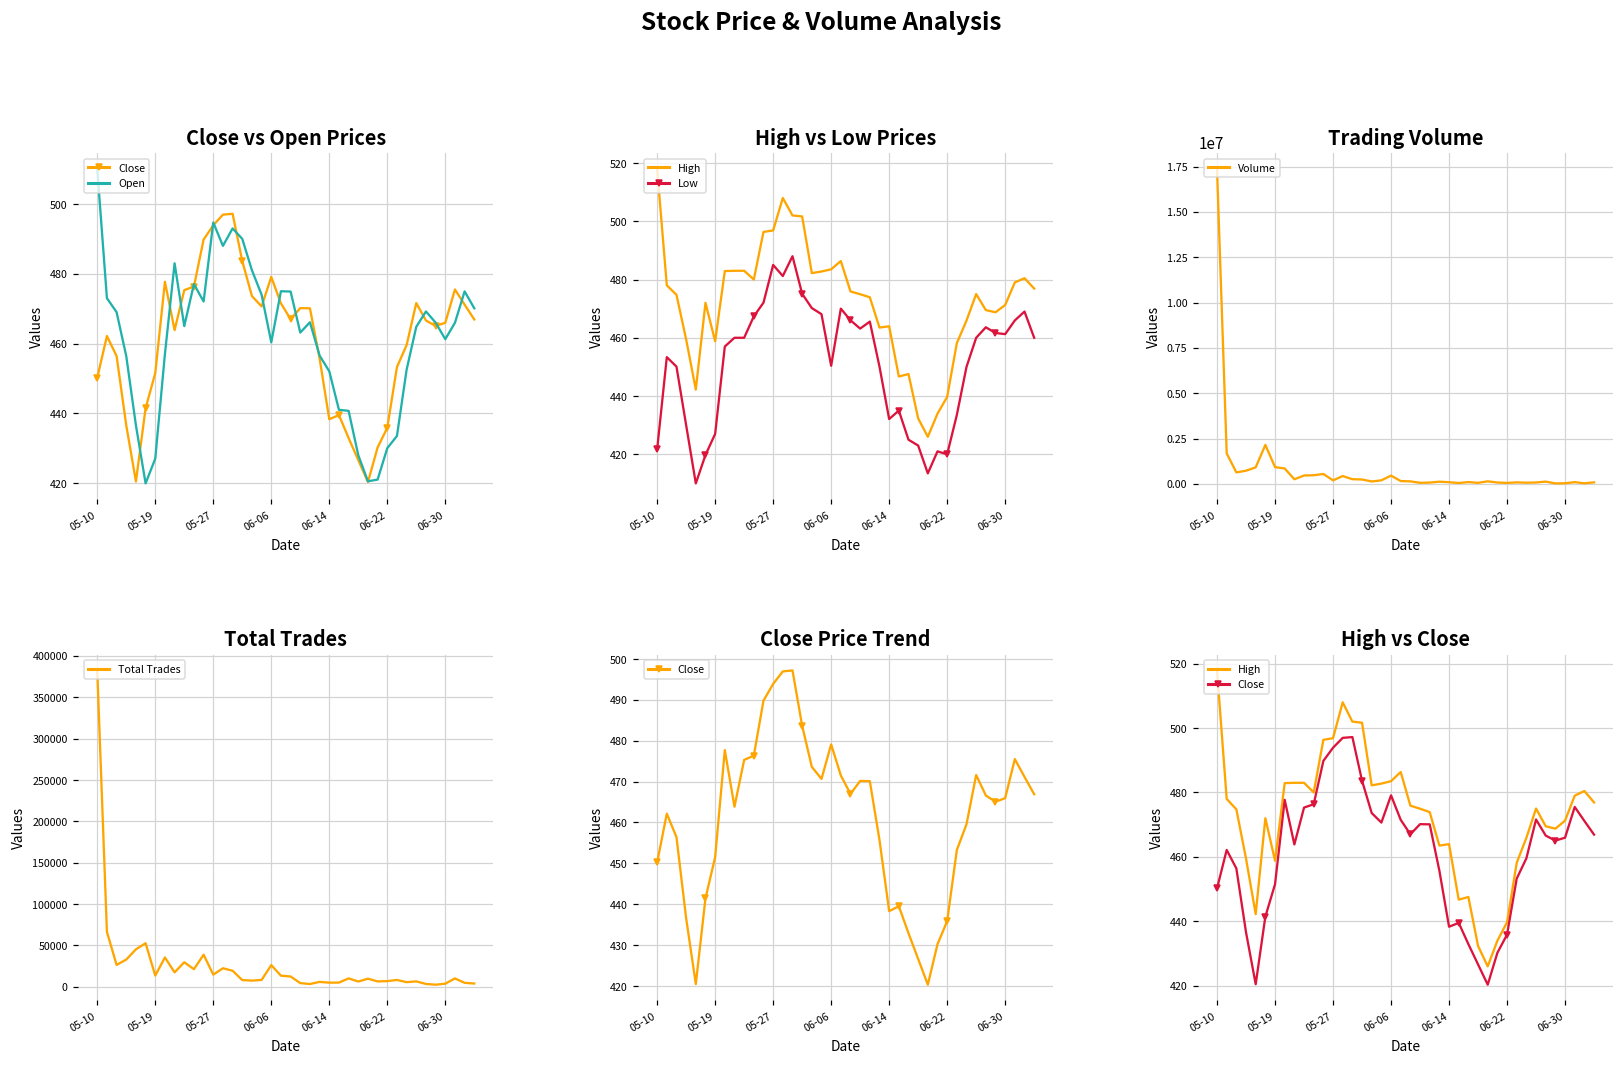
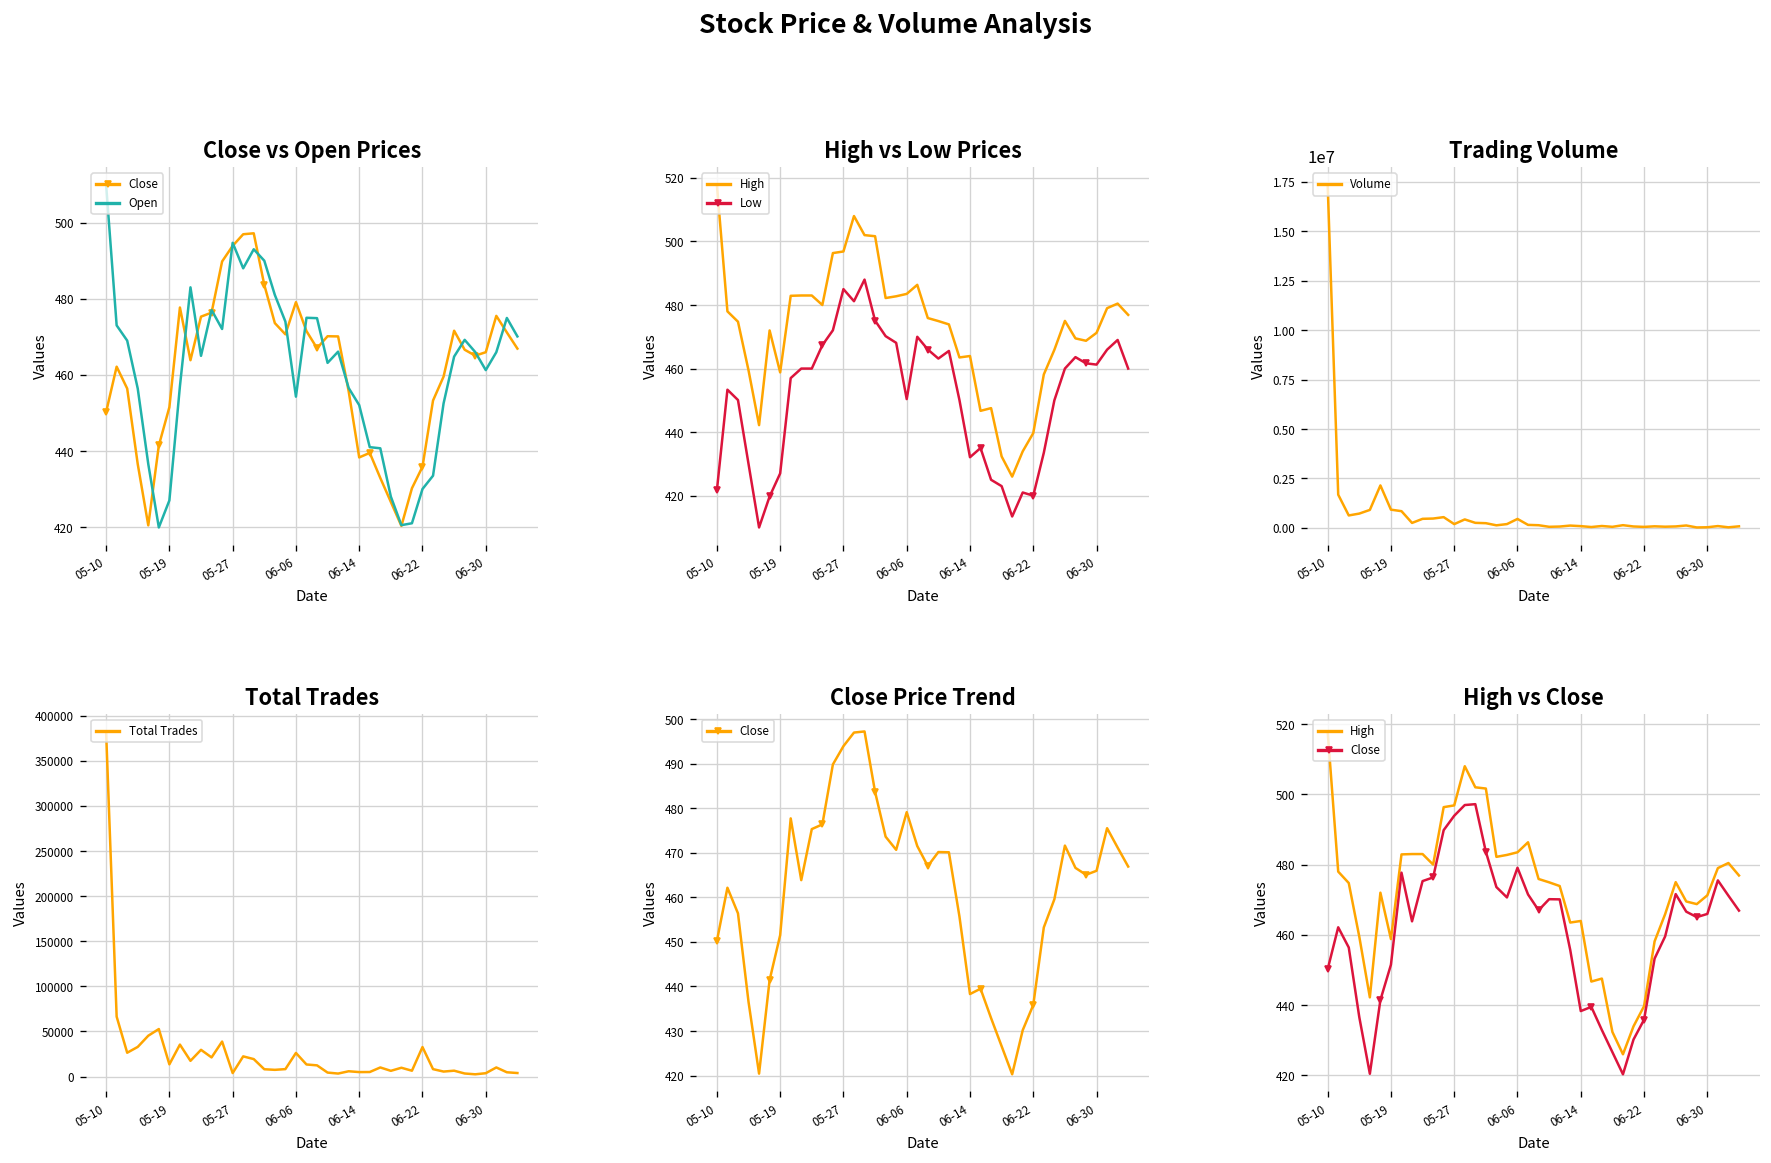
Close vs Open Prices, Open, 06-06: 460 -> 454
Total Trades, 05-27: 10000 -> 0
Total Trades, 06-22: 10000 -> 30000
